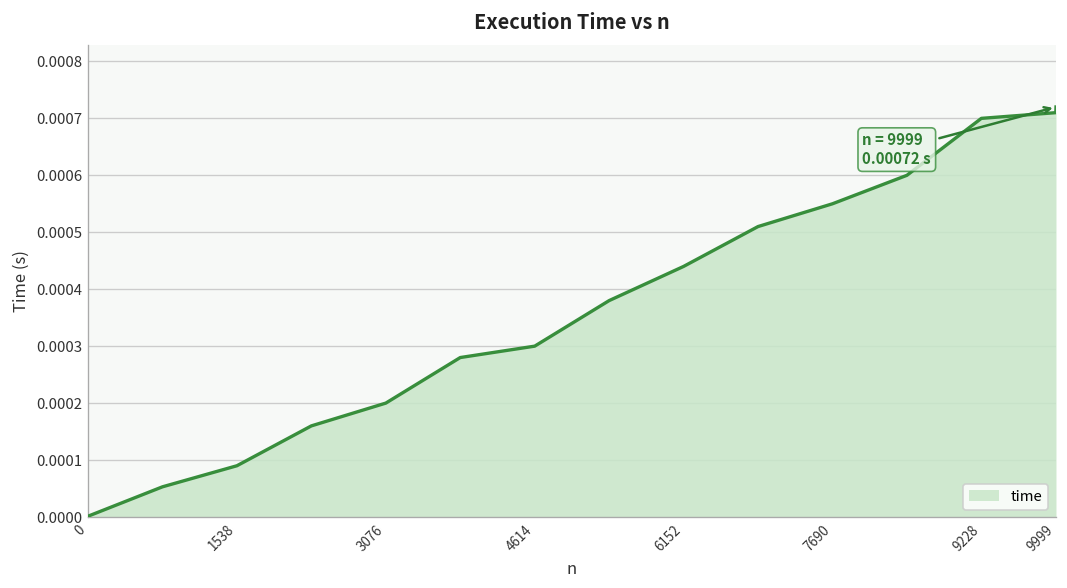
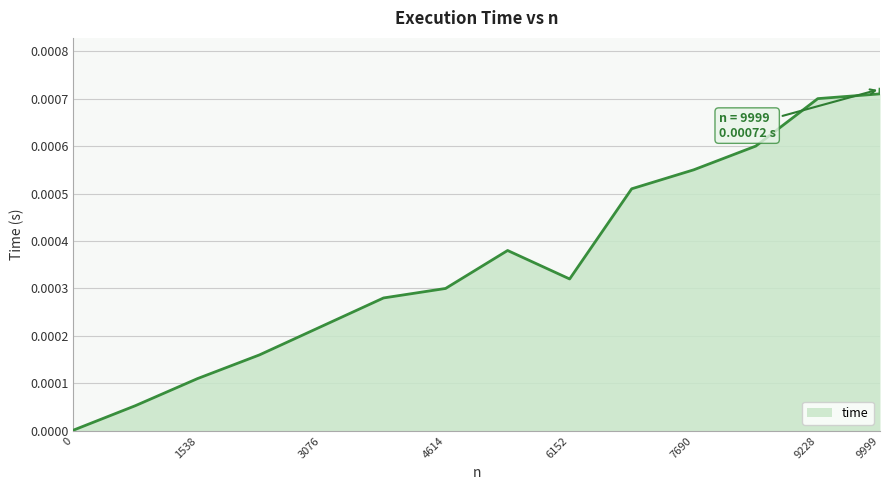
1538: 0.00009 -> 0.00011
3076: 0.00020 -> 0.00022
6152: 0.00044 -> 0.00032
